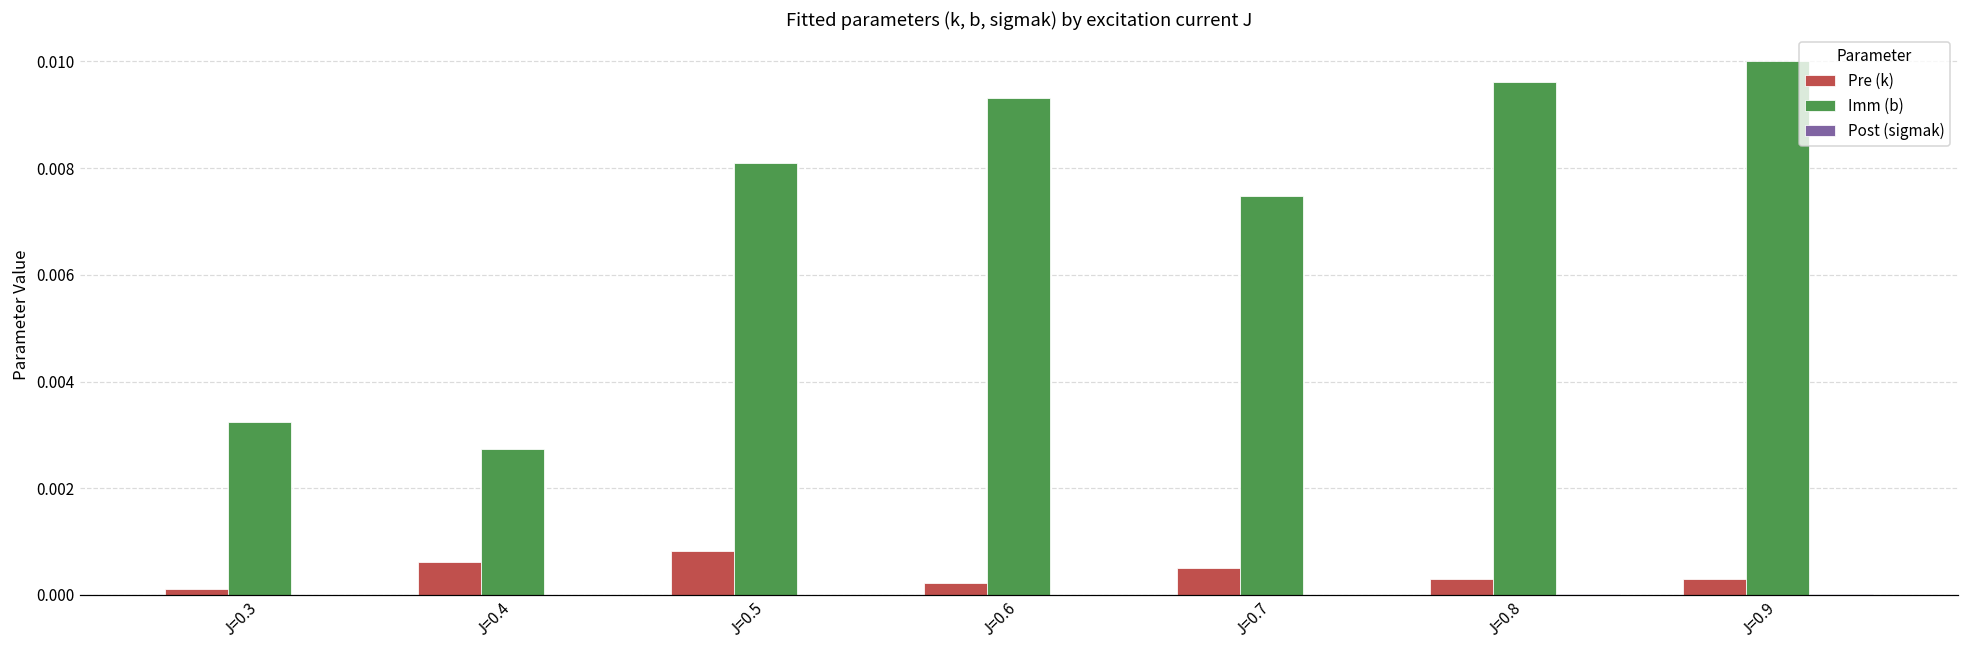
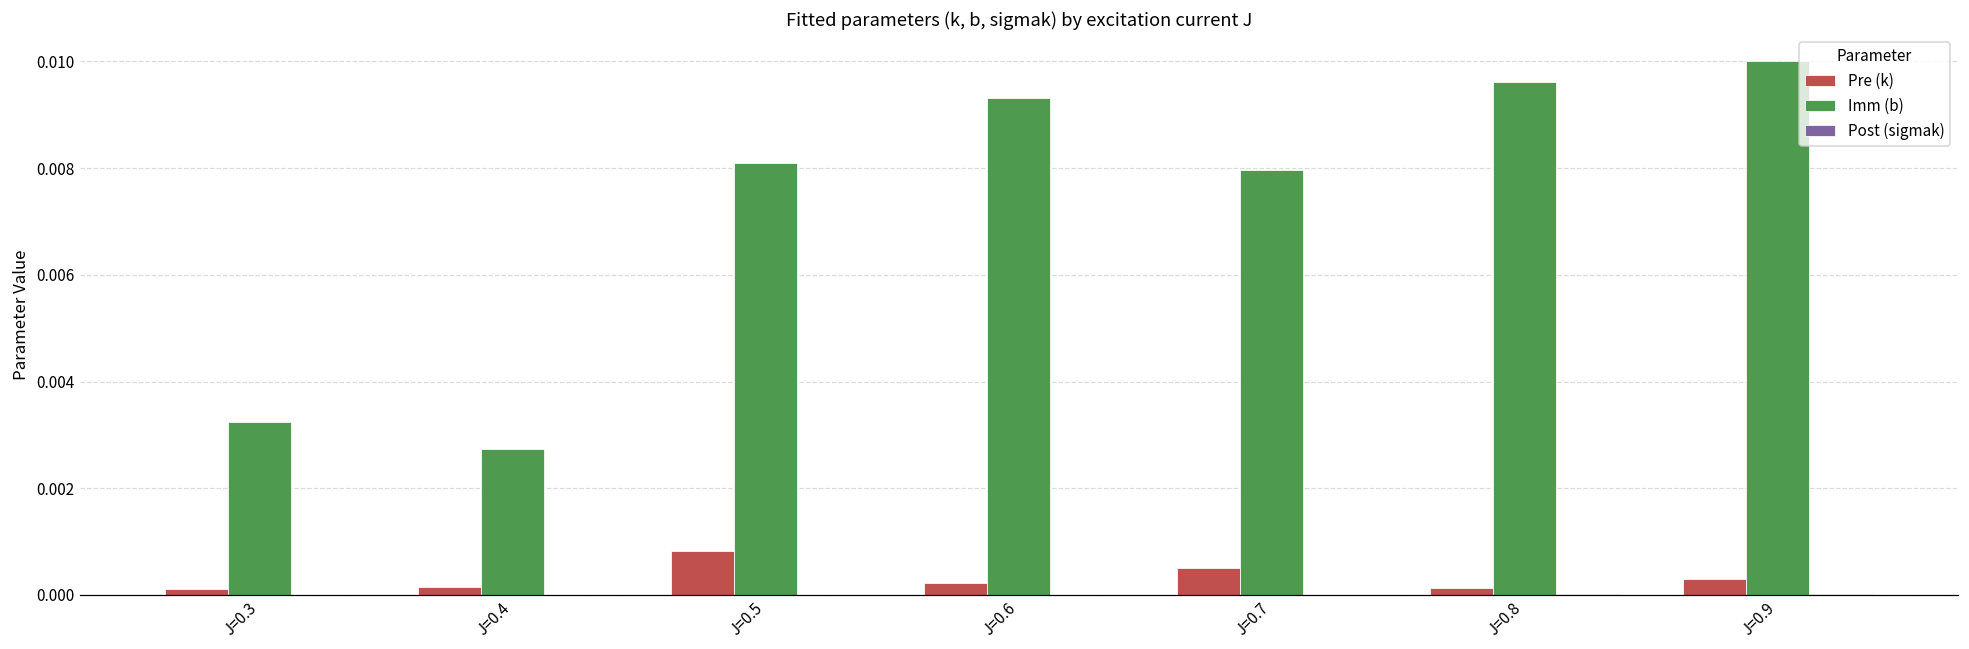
Pre (k), J=0.4: 0.0006 -> 0.0001
Imm (b), J=0.7: 0.0075 -> 0.0080
Pre (k), J=0.8: 0.0003 -> 0.0001
